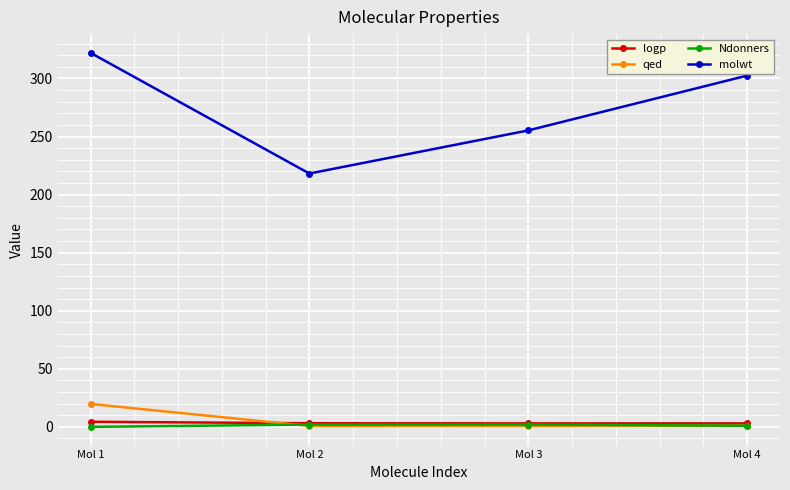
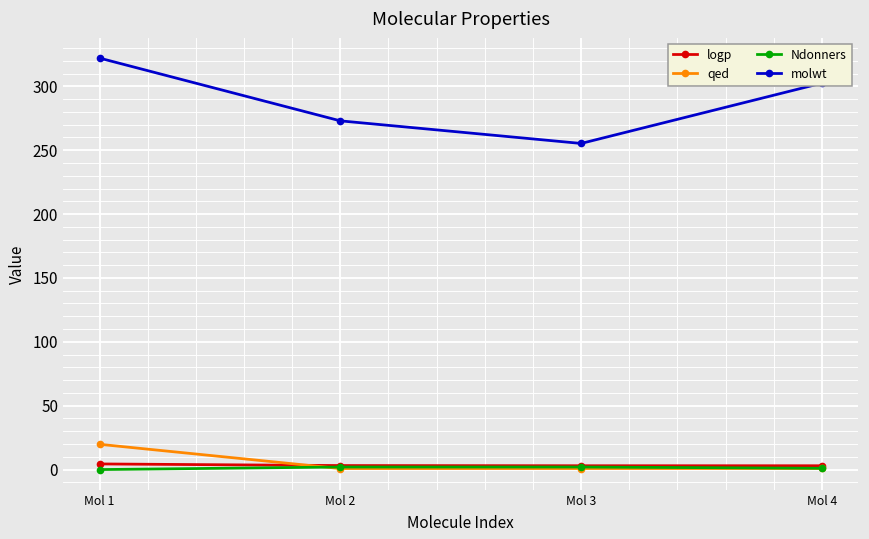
molwt, Mol 2: 218 -> 273
